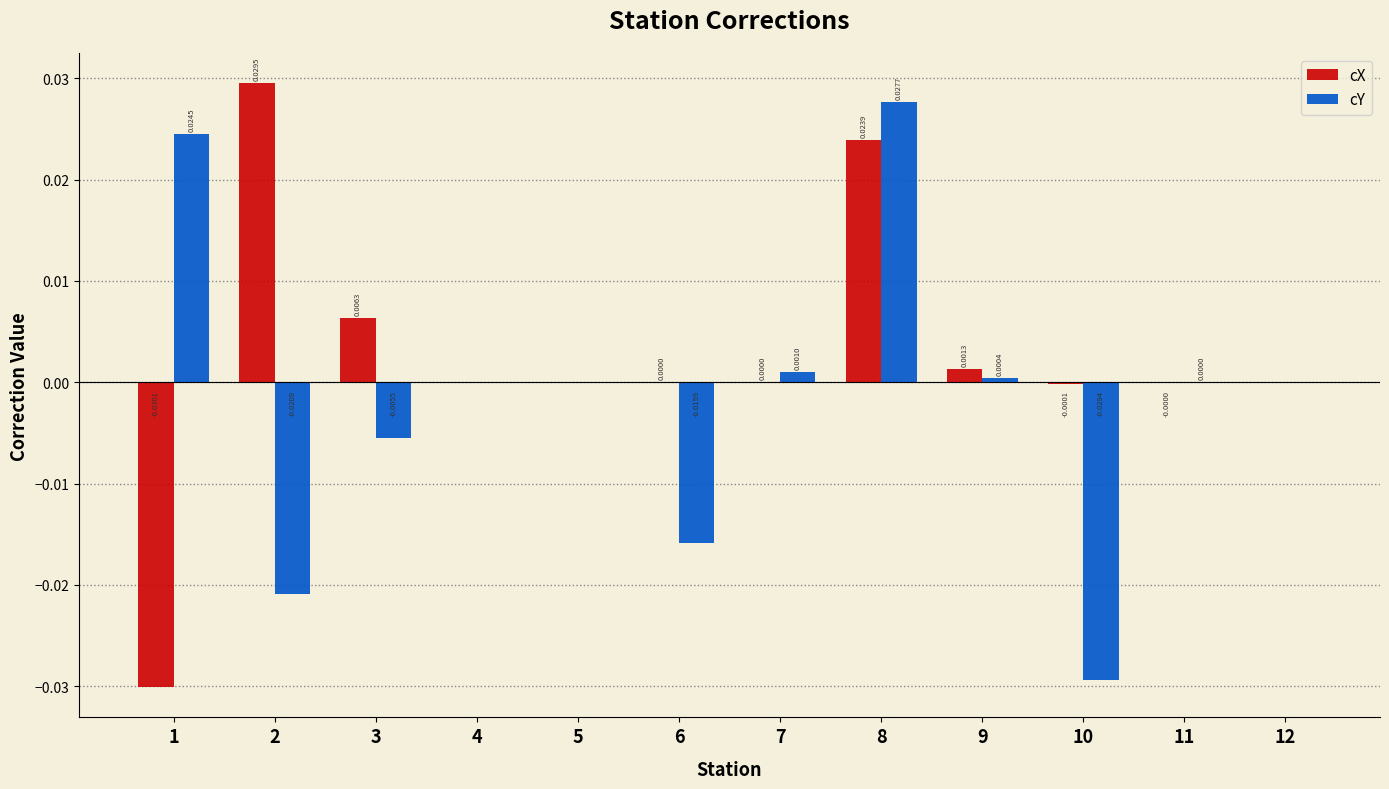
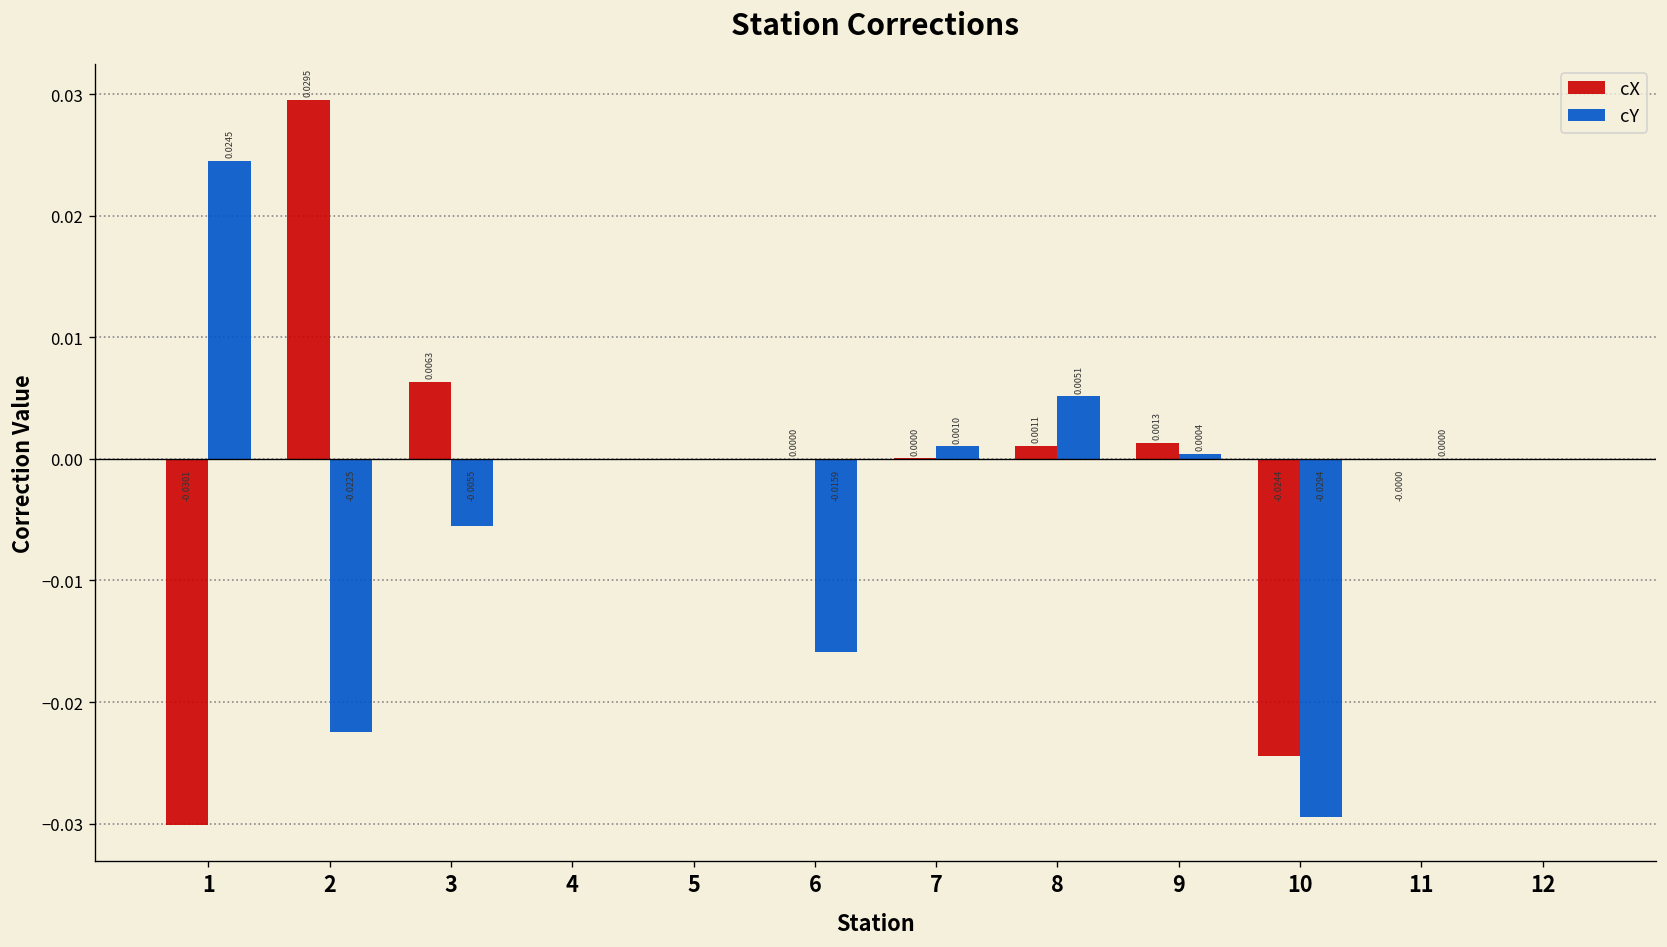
cY, 2: -0.0209 -> -0.0225
cX, 8: 0.0239 -> 0.0011
cY, 8: 0.0277 -> 0.0051
cX, 10: -0.0001 -> -0.0244
